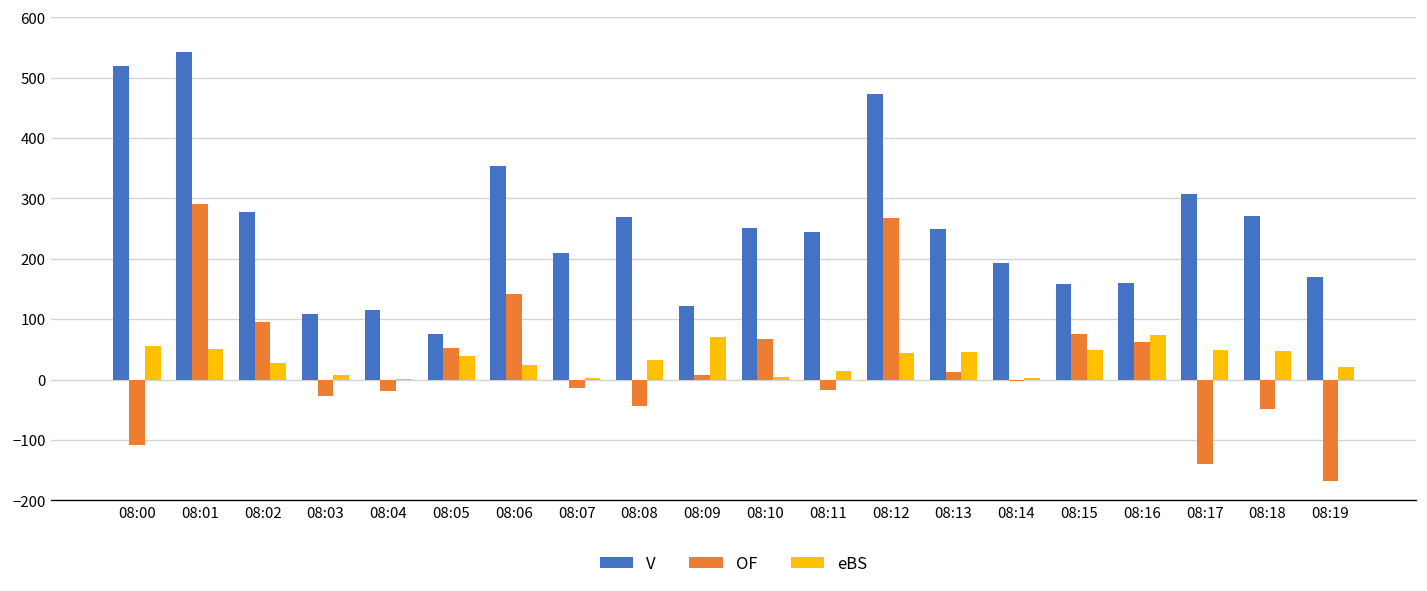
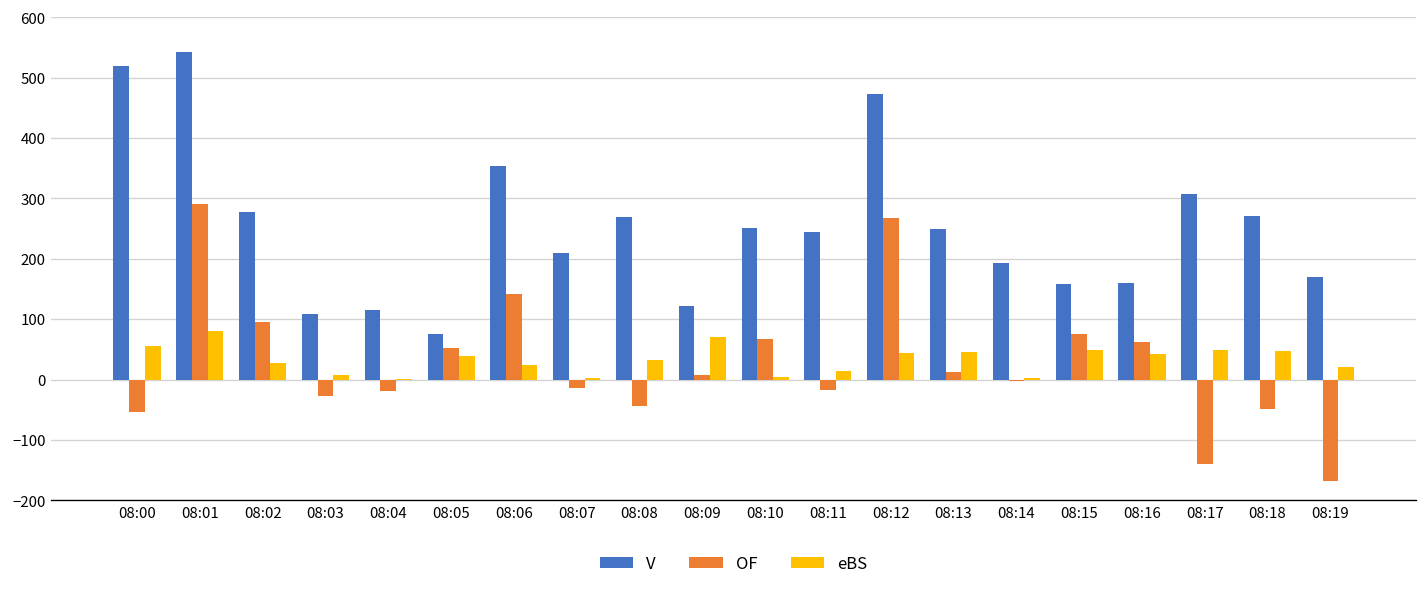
OF, 08:00: -110 -> -50
eBS, 08:01: 50 -> 80
eBS, 08:16: 70 -> 40
